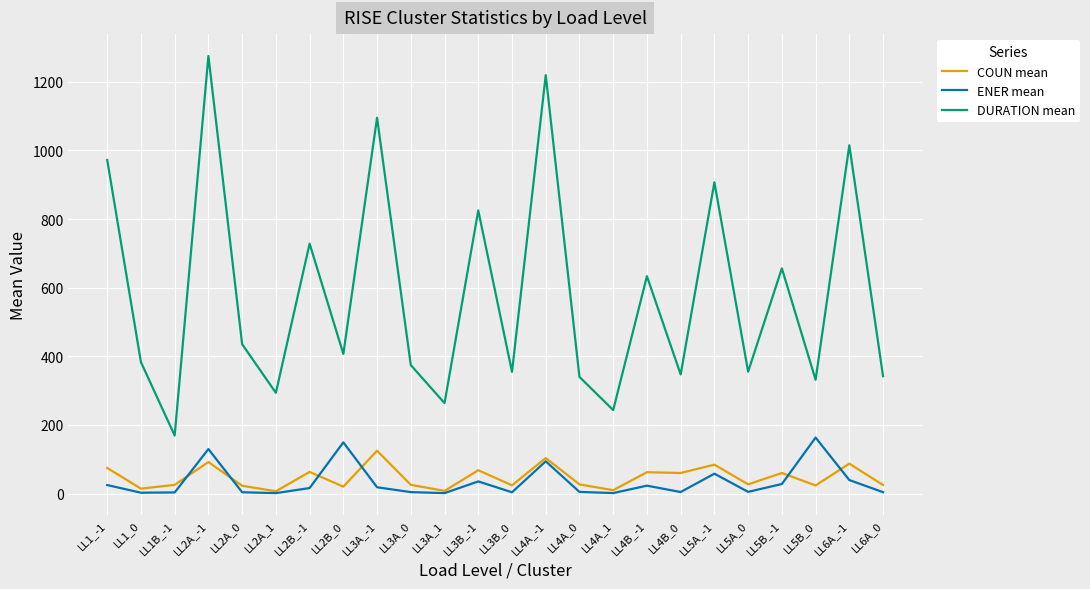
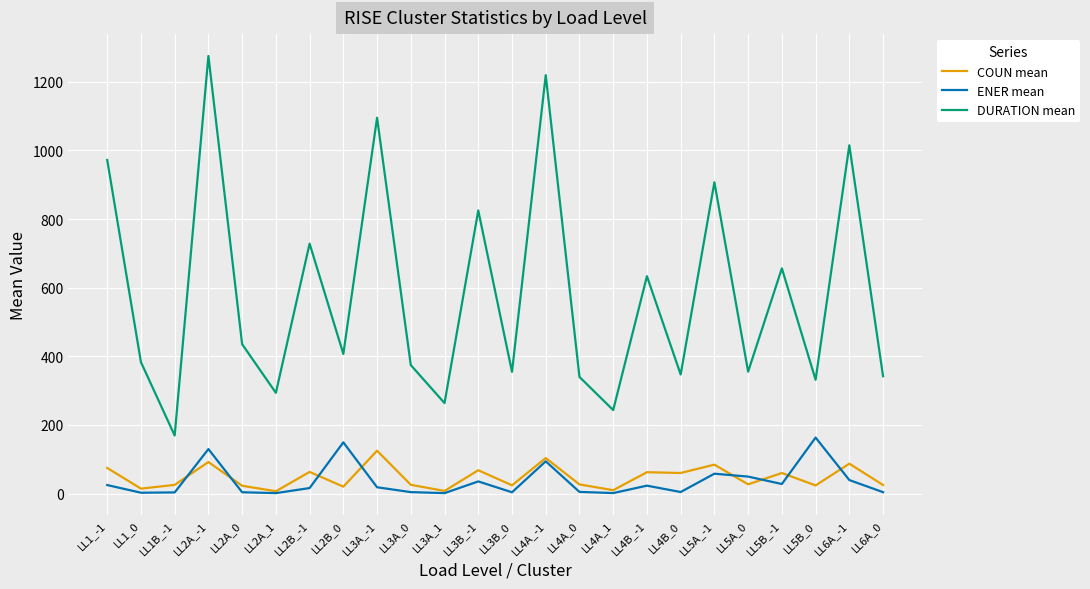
ENER mean, LL5A_0: 10 -> 50
